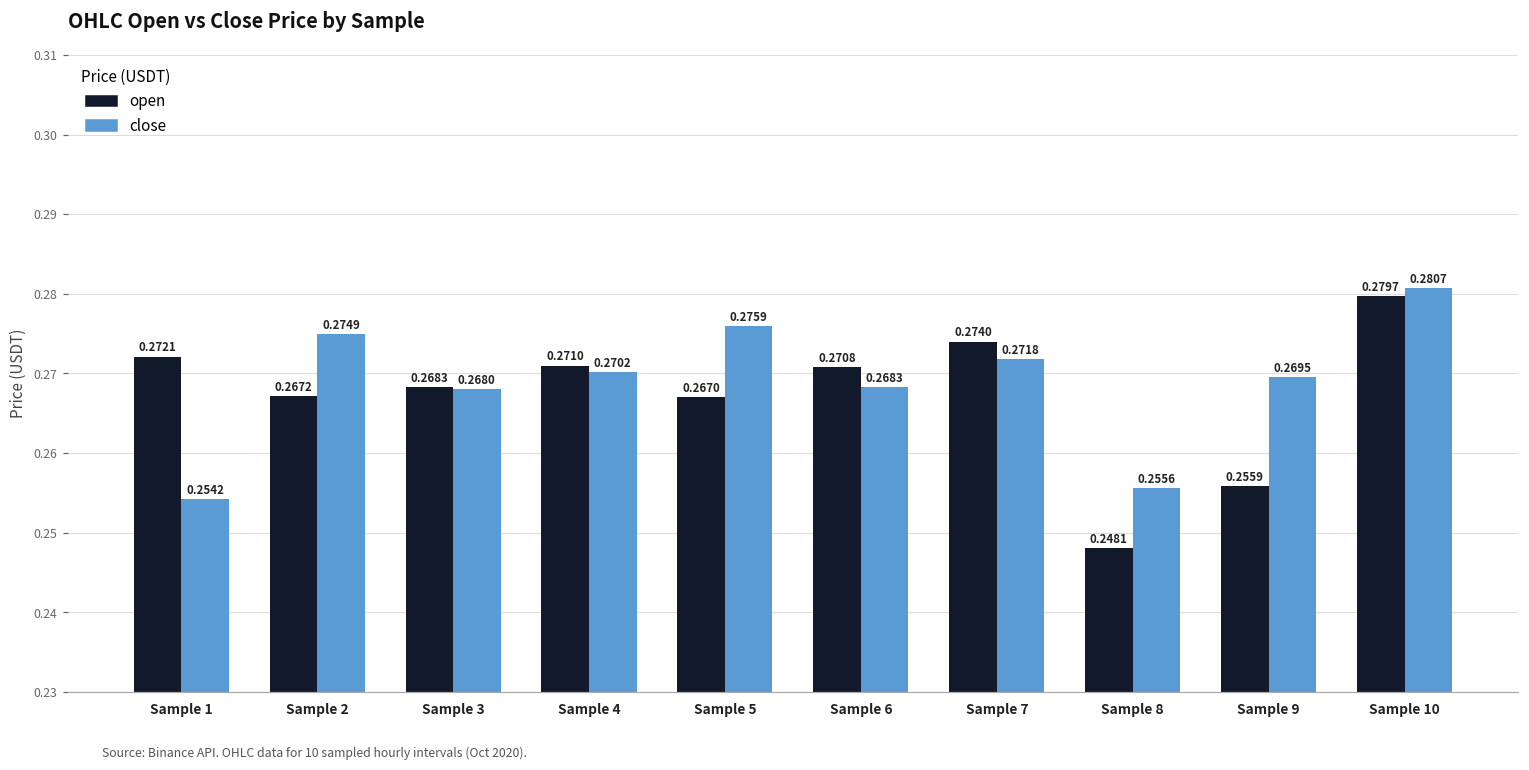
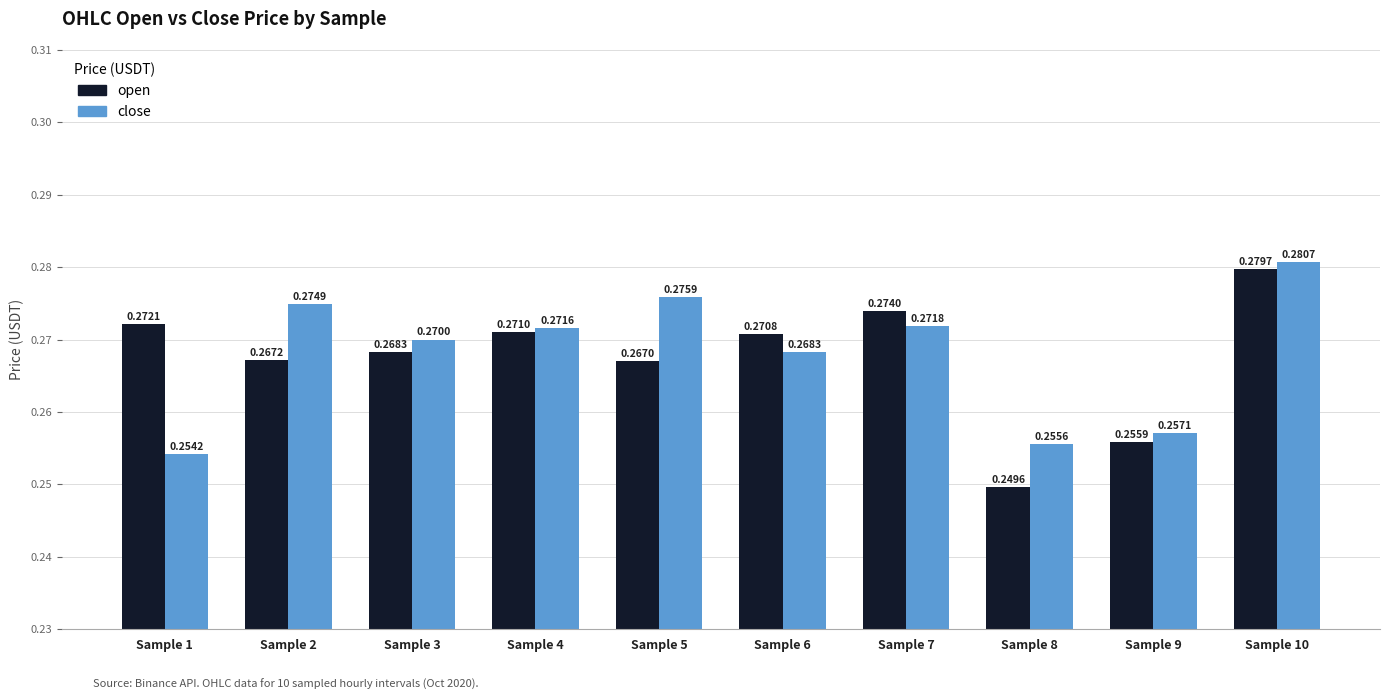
close, Sample 3: 0.2680 -> 0.2700
close, Sample 4: 0.2702 -> 0.2716
open, Sample 8: 0.2481 -> 0.2496
close, Sample 9: 0.2695 -> 0.2571
